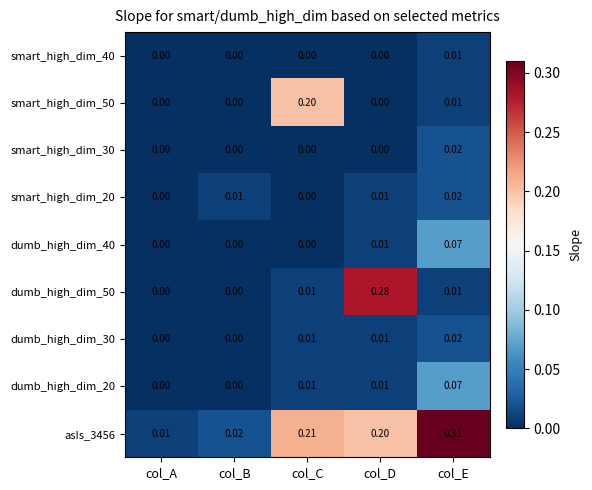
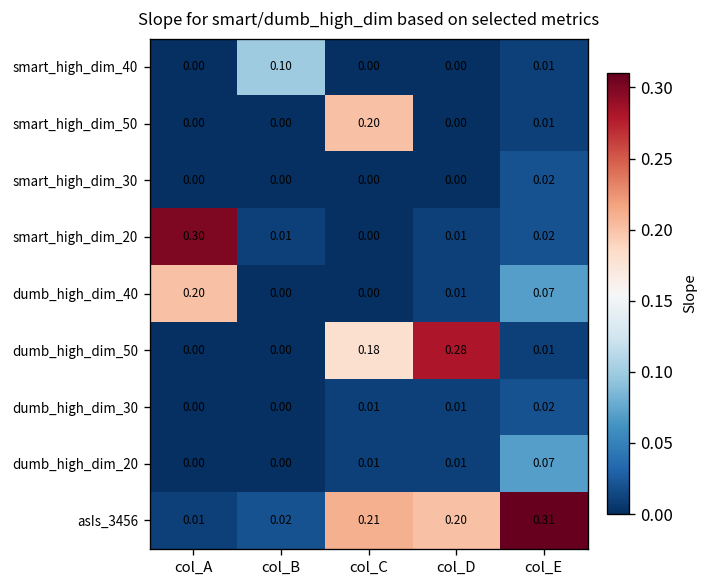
smart_high_dim_40, col_B: 0.00 -> 0.10
smart_high_dim_20, col_A: 0.00 -> 0.30
dumb_high_dim_40, col_A: 0.00 -> 0.20
dumb_high_dim_50, col_C: 0.01 -> 0.18
